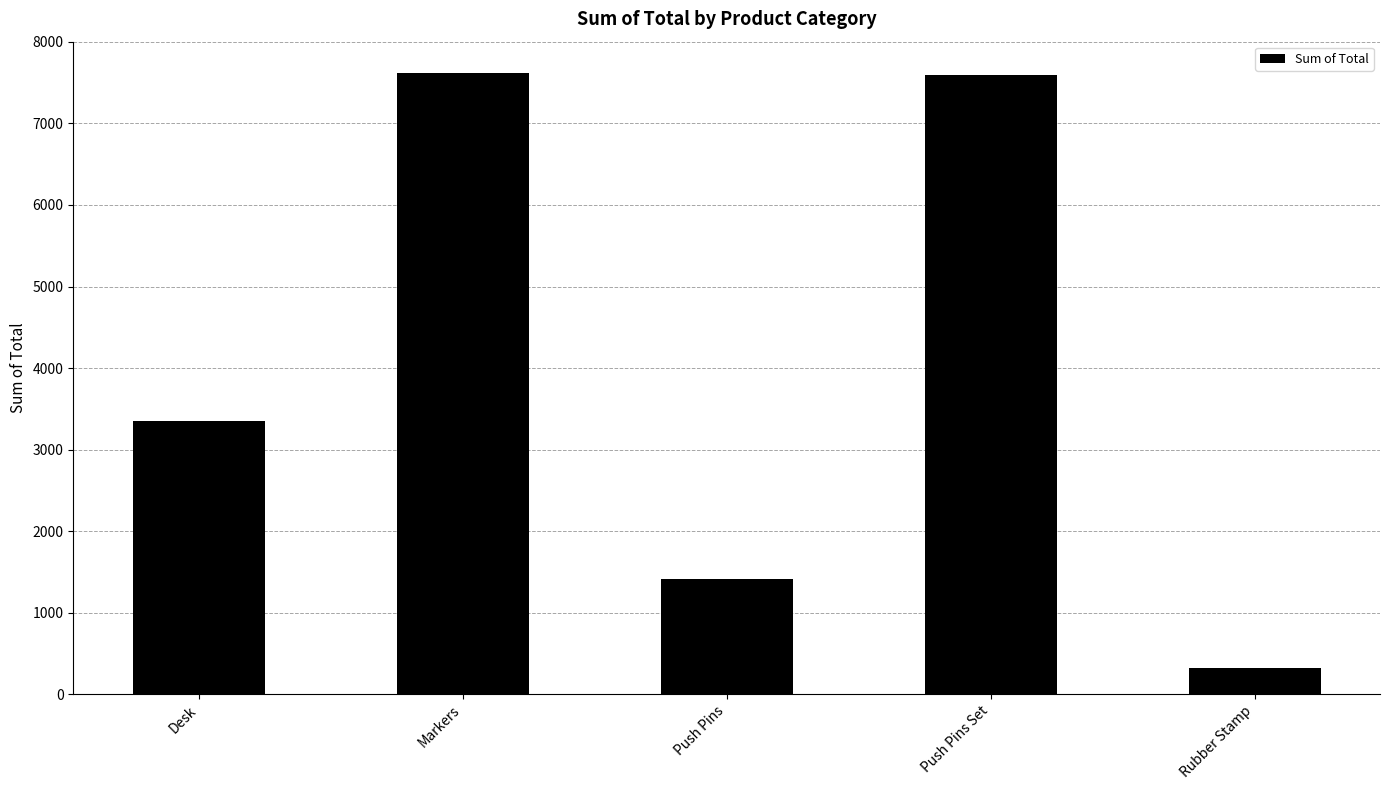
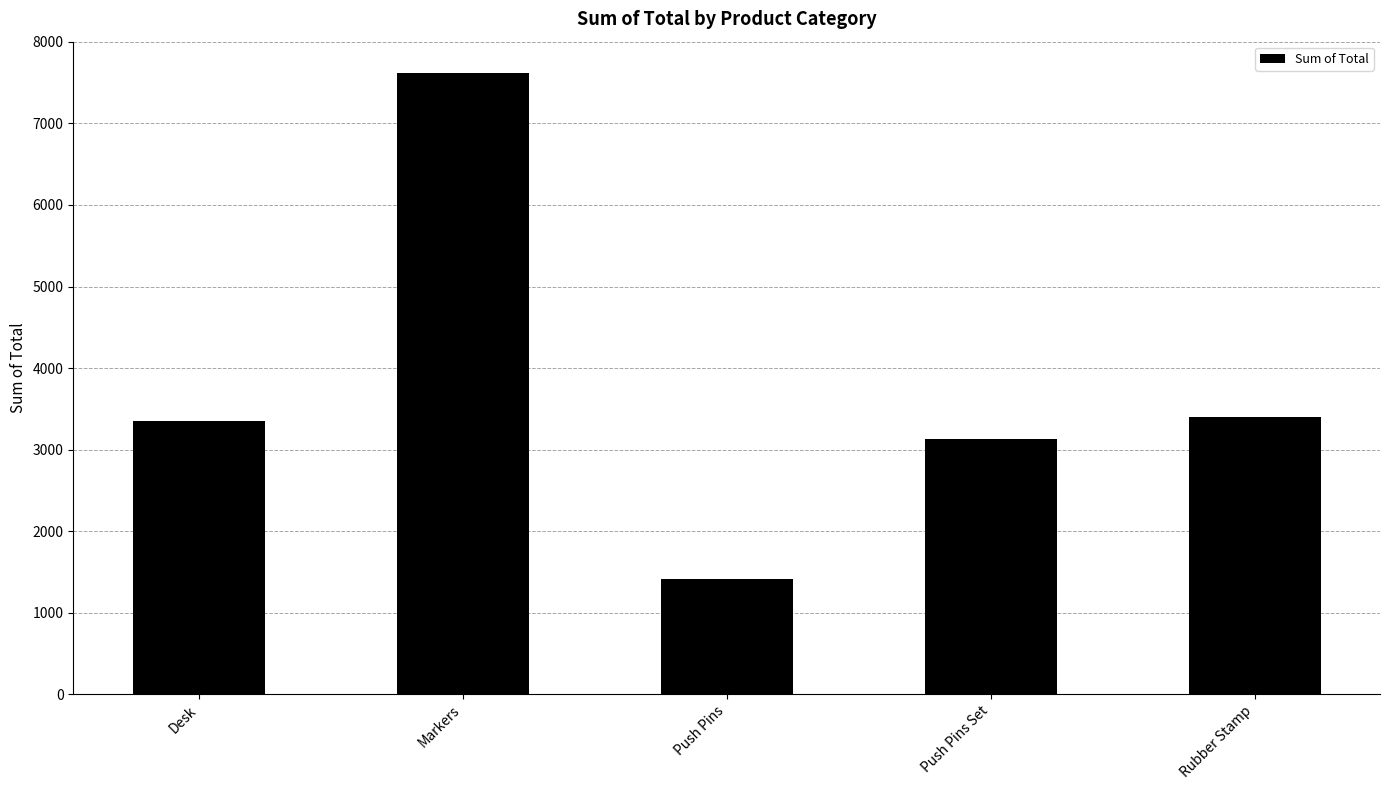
Push Pins Set: 7600 -> 3100
Rubber Stamp: 300 -> 3400
